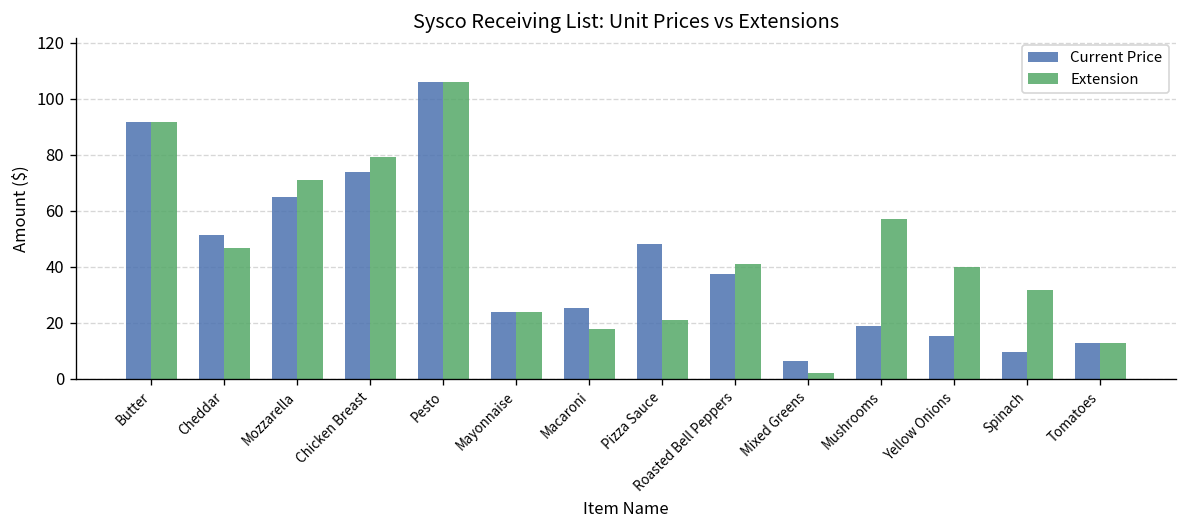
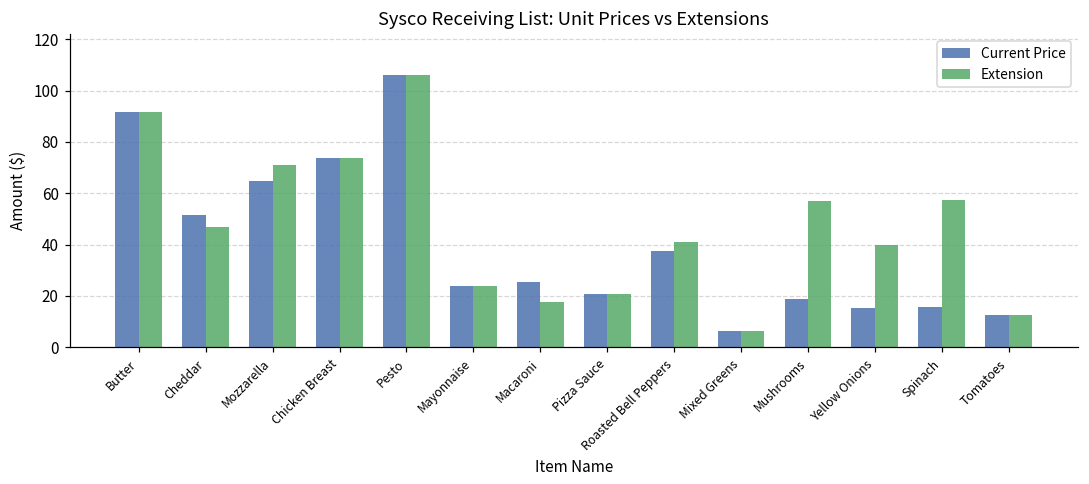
Extension, Chicken Breast: 79 -> 74
Current Price, Pizza Sauce: 48 -> 21
Extension, Mixed Greens: 2 -> 6
Current Price, Spinach: 9 -> 16
Extension, Spinach: 32 -> 57
